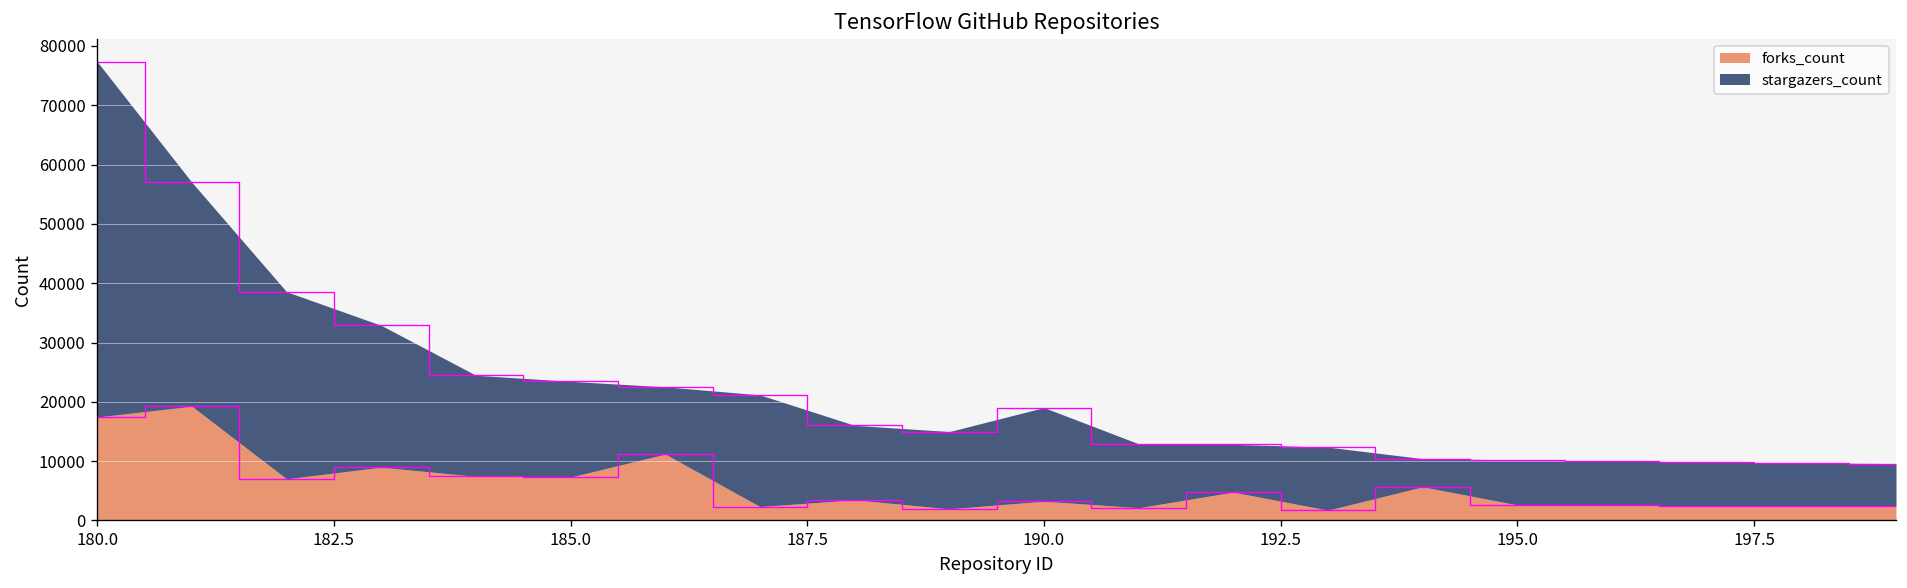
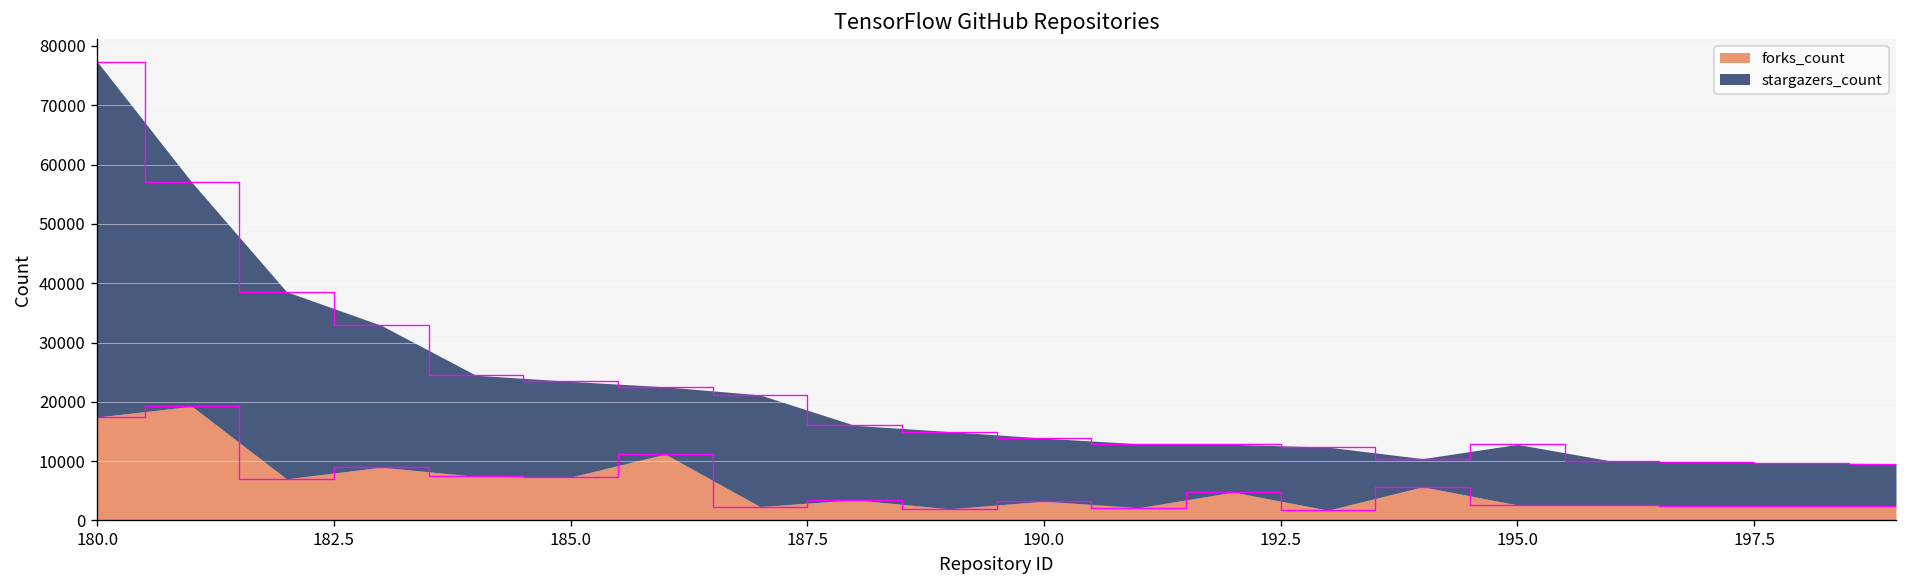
stargazers_count, 190.0: 19000 -> 14000
stargazers_count, 195.0: 10000 -> 13000
